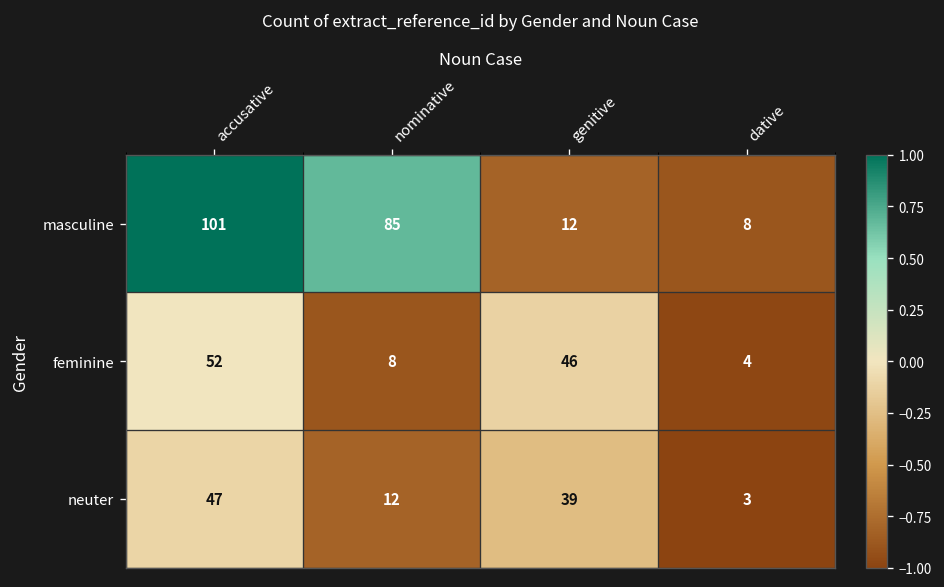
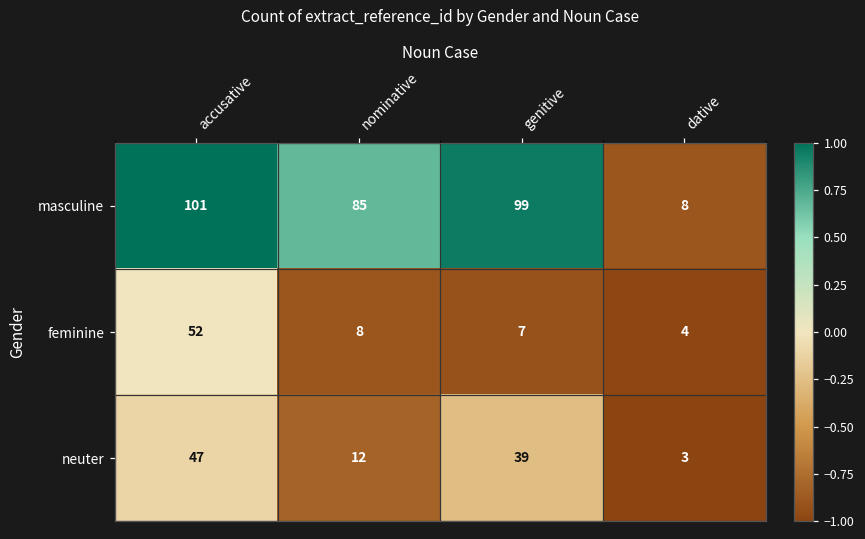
masculine, genitive: 12 -> 99
feminine, genitive: 46 -> 7
